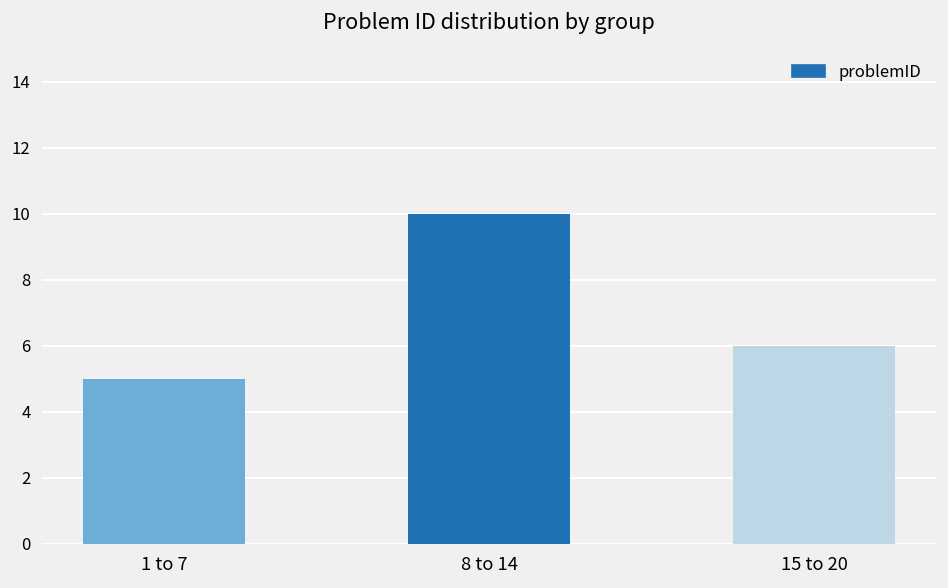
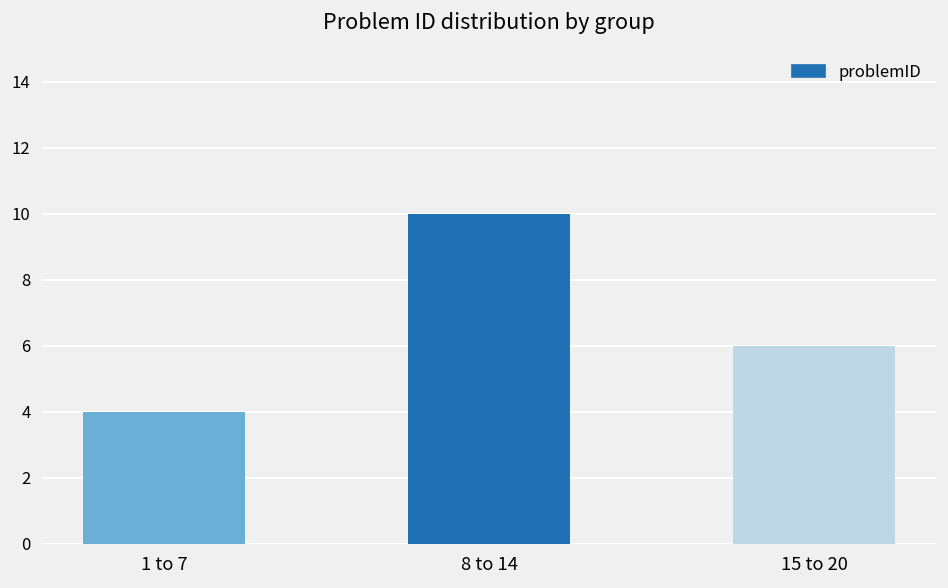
1 to 7: 5 -> 4
